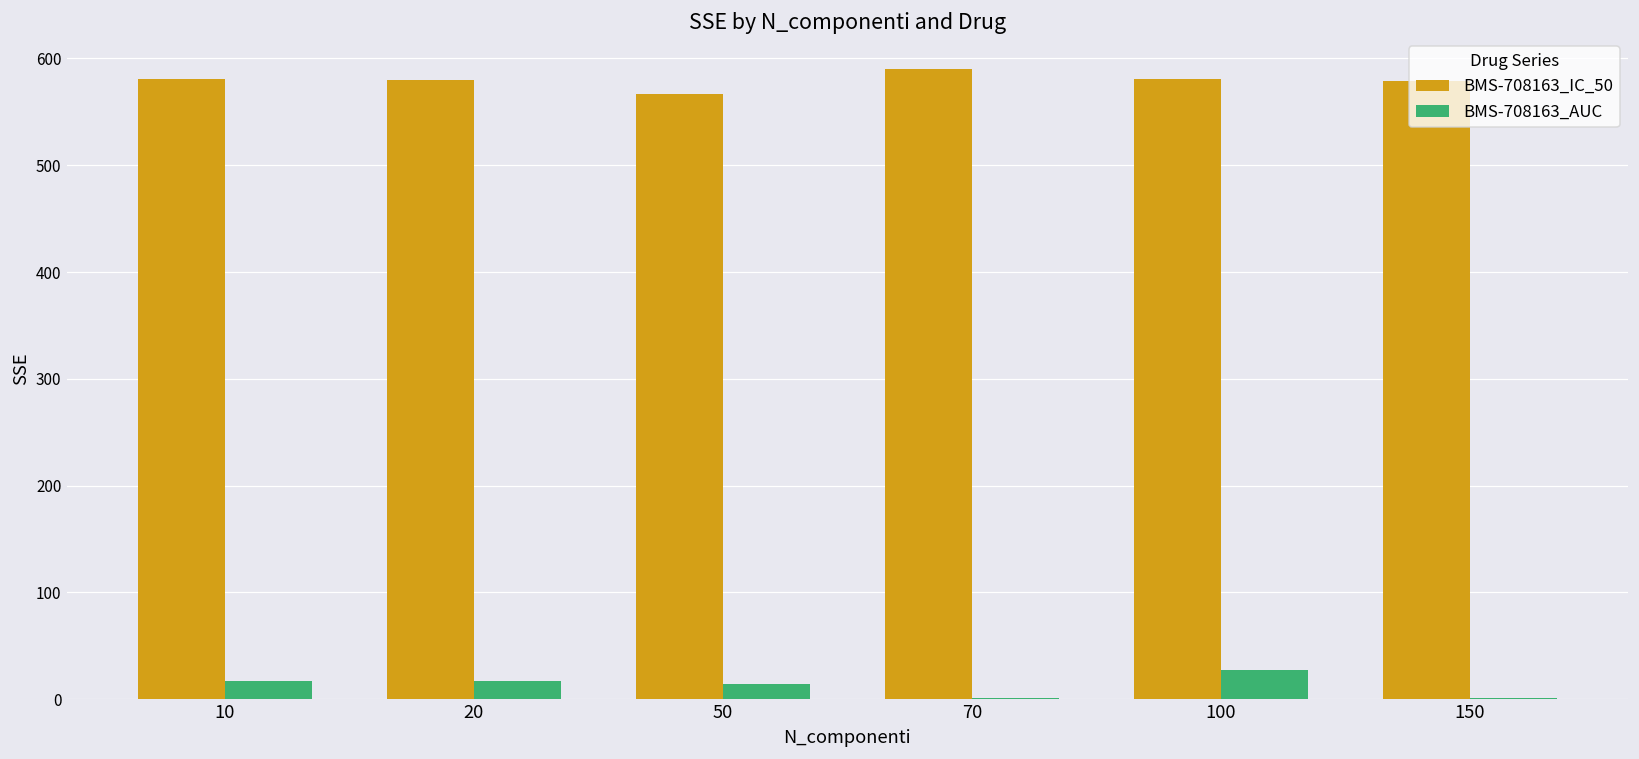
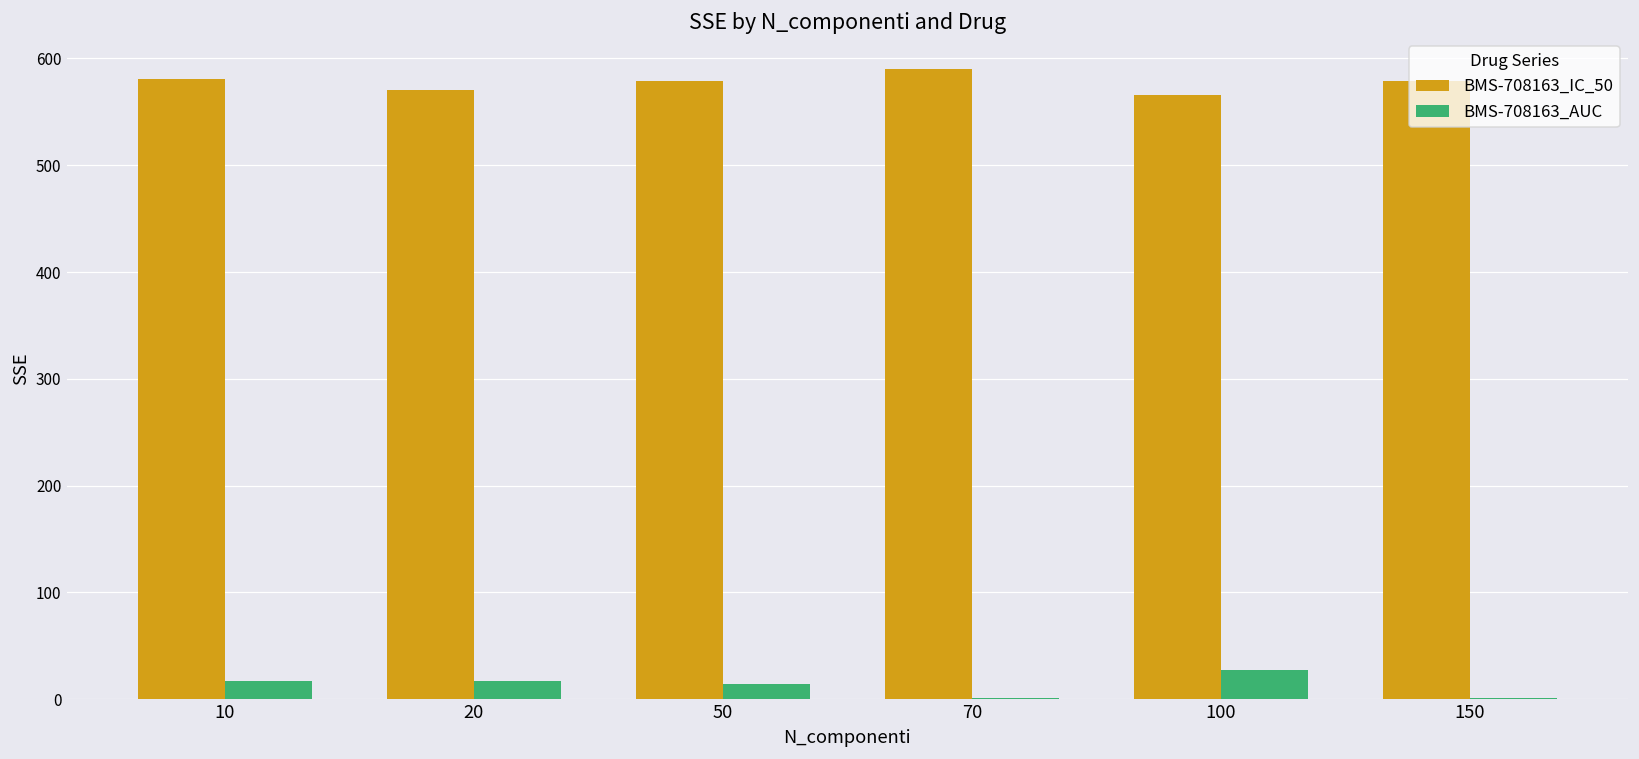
BMS-708163_IC_50, 20: 580 -> 570
BMS-708163_IC_50, 50: 570 -> 580
BMS-708163_IC_50, 100: 580 -> 570
